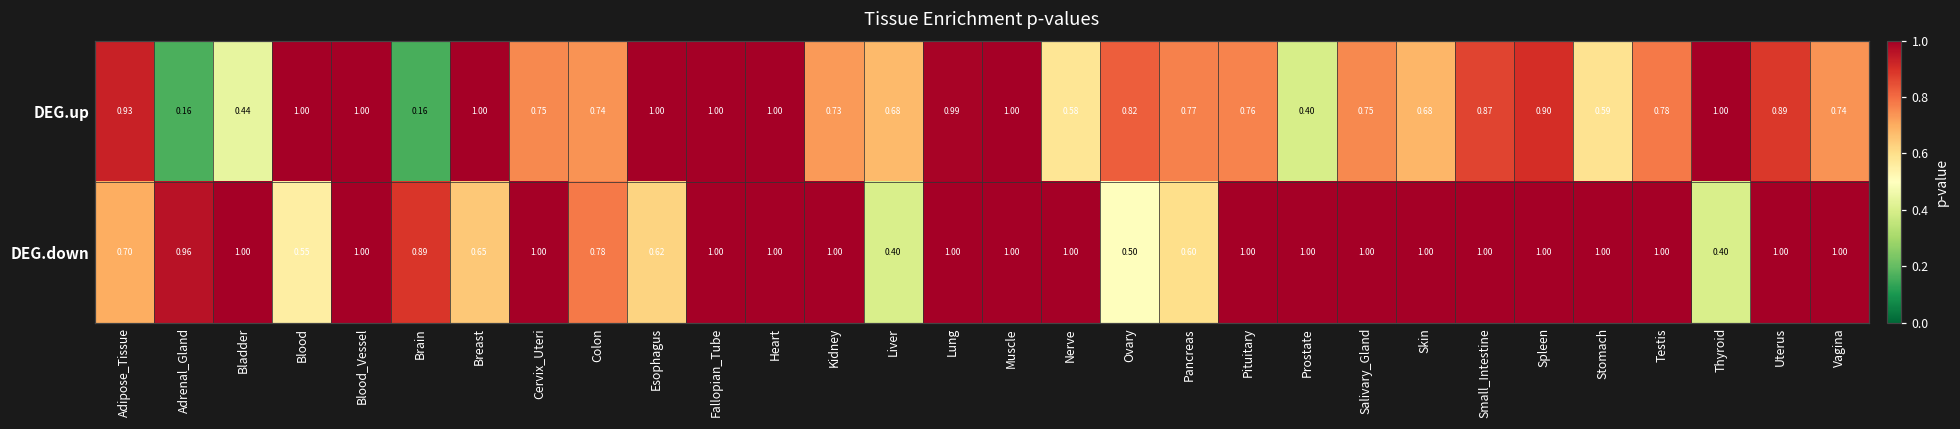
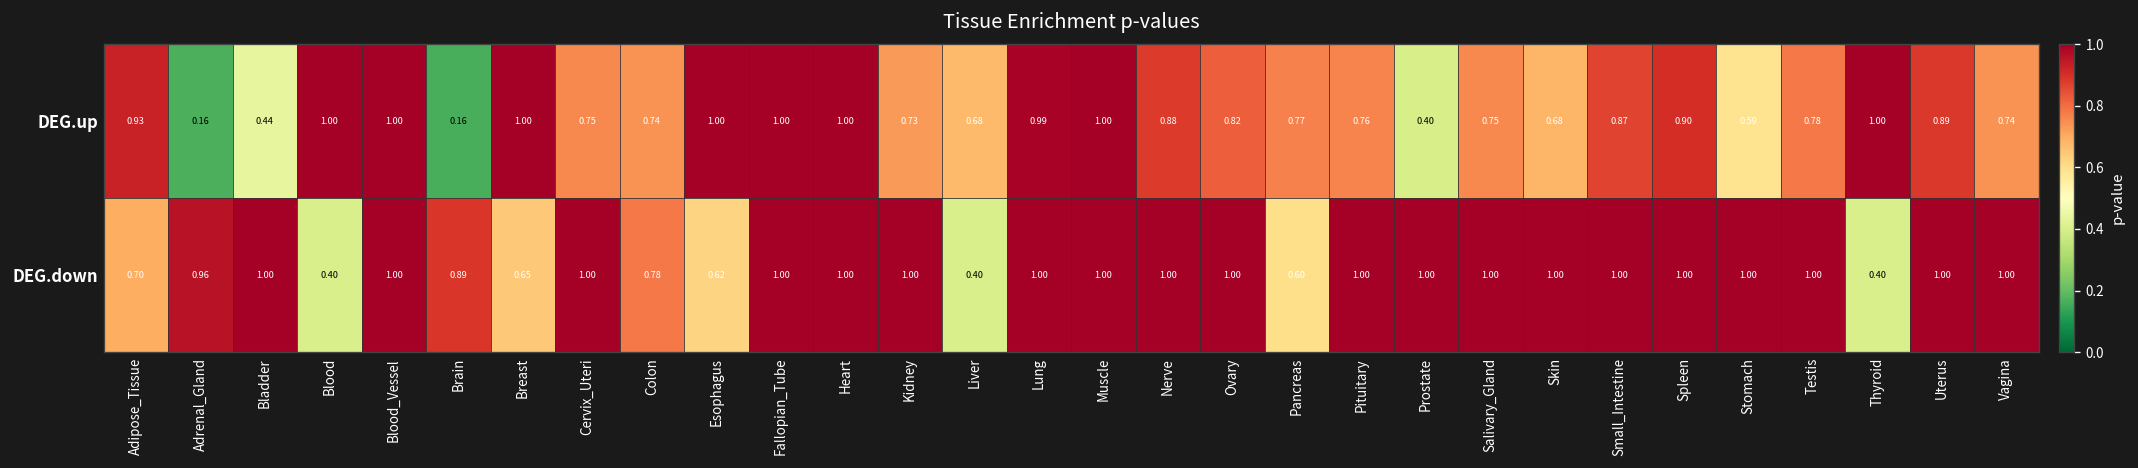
DEG.up, Nerve: 0.58 -> 0.88
DEG.down, Blood: 0.55 -> 0.40
DEG.down, Ovary: 0.50 -> 1.00
